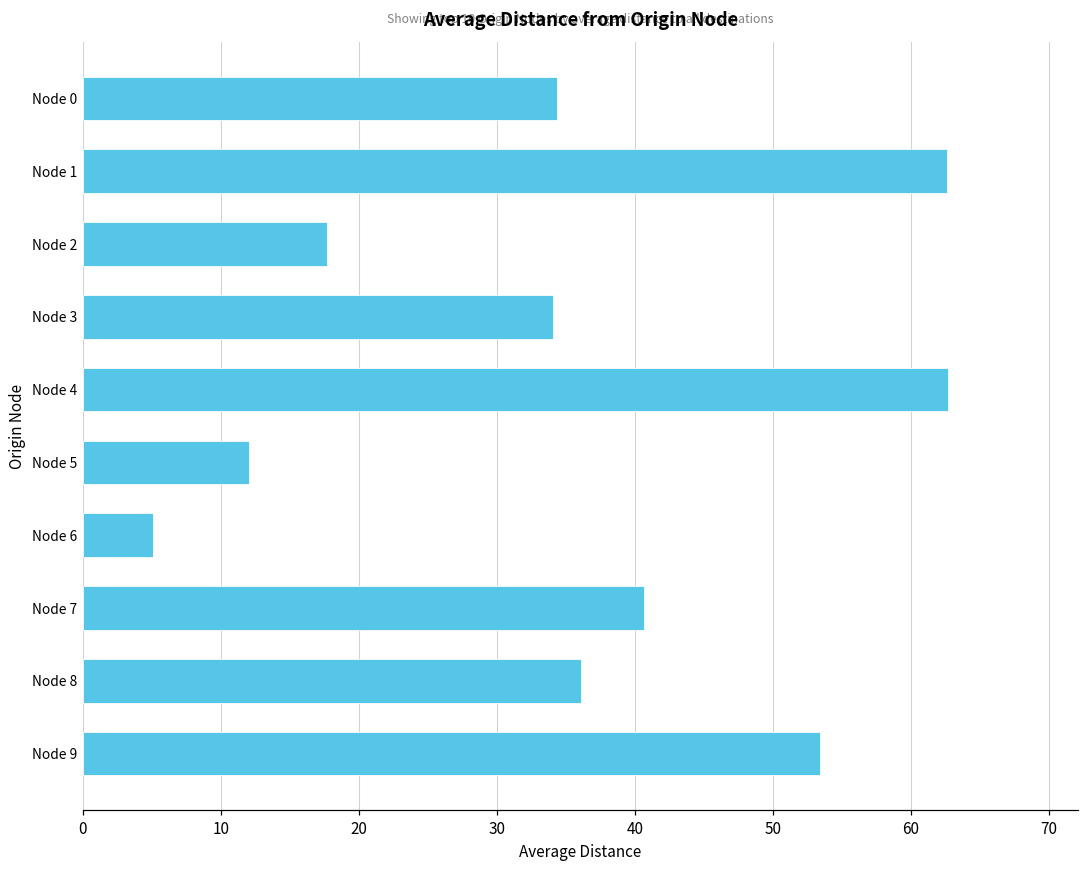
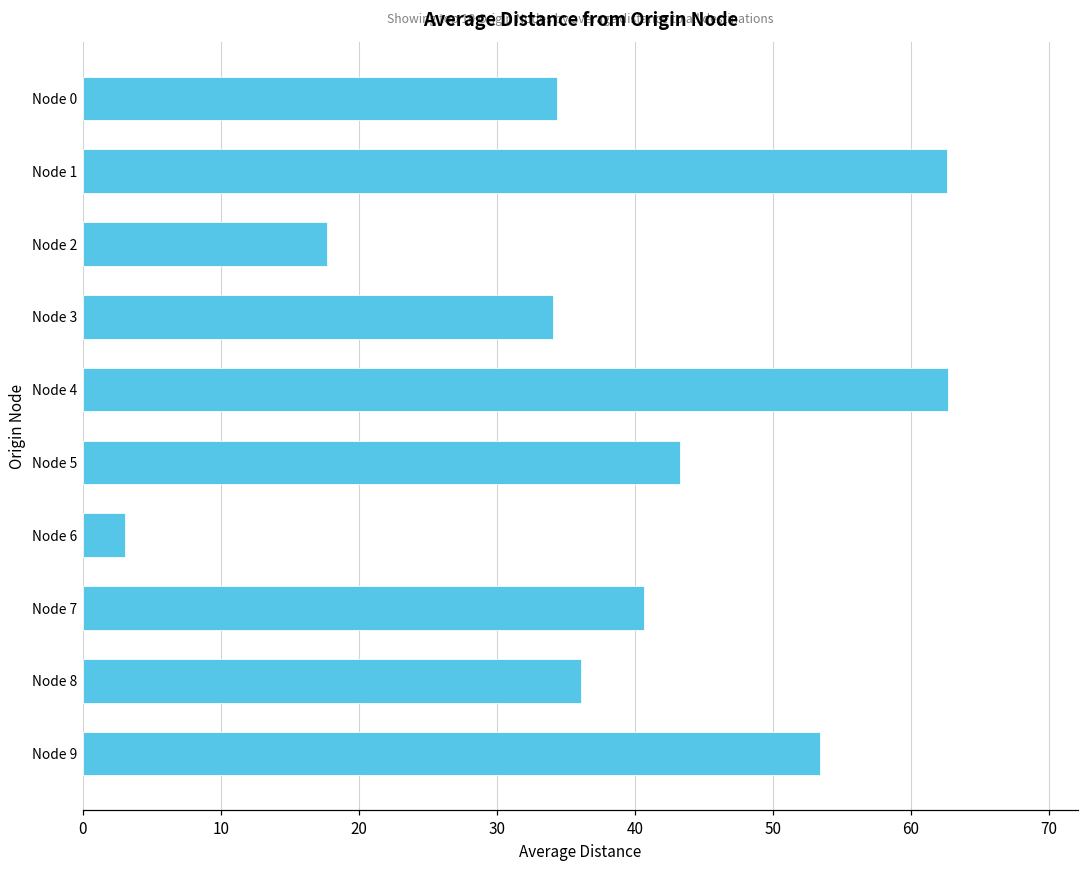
Node 5: 12.0 -> 43.3
Node 6: 5.1 -> 3.1
